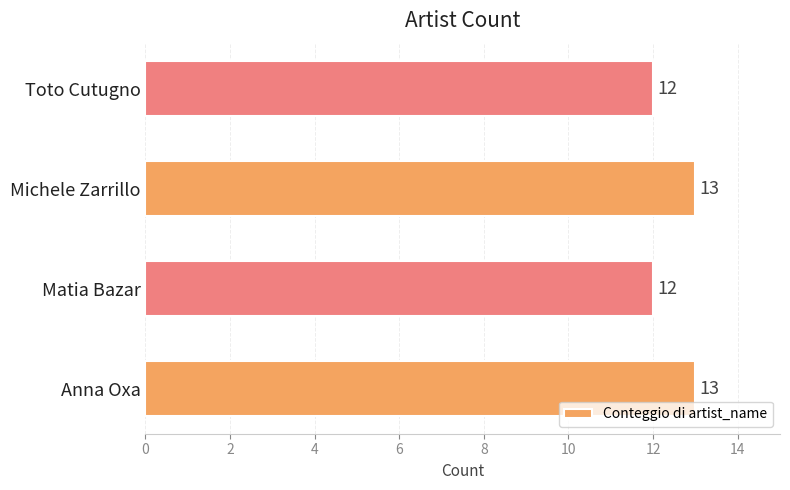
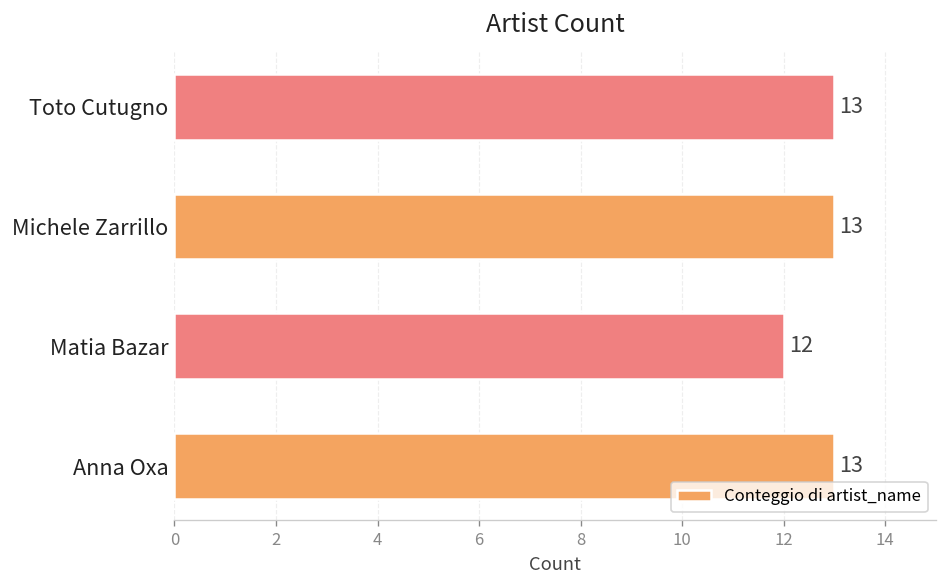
Toto Cutugno: 12 -> 13
